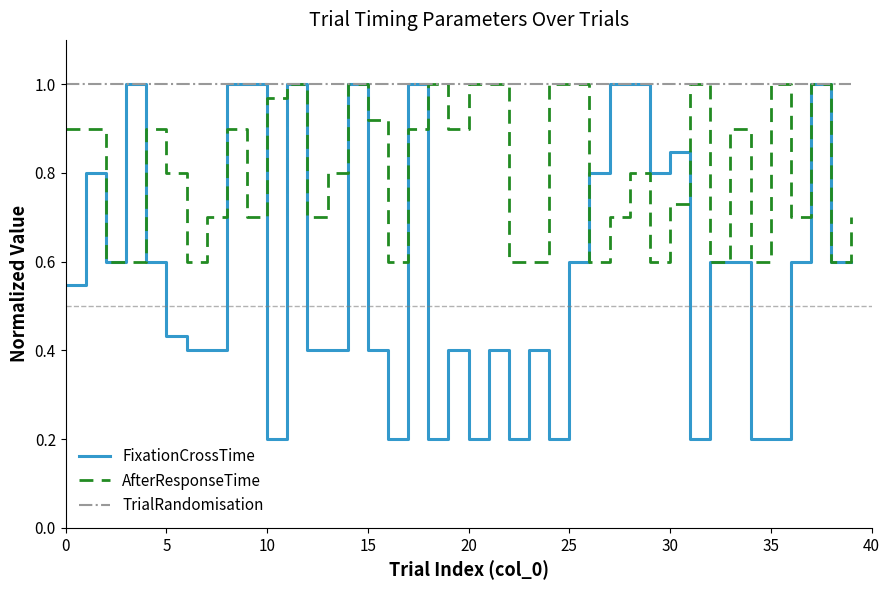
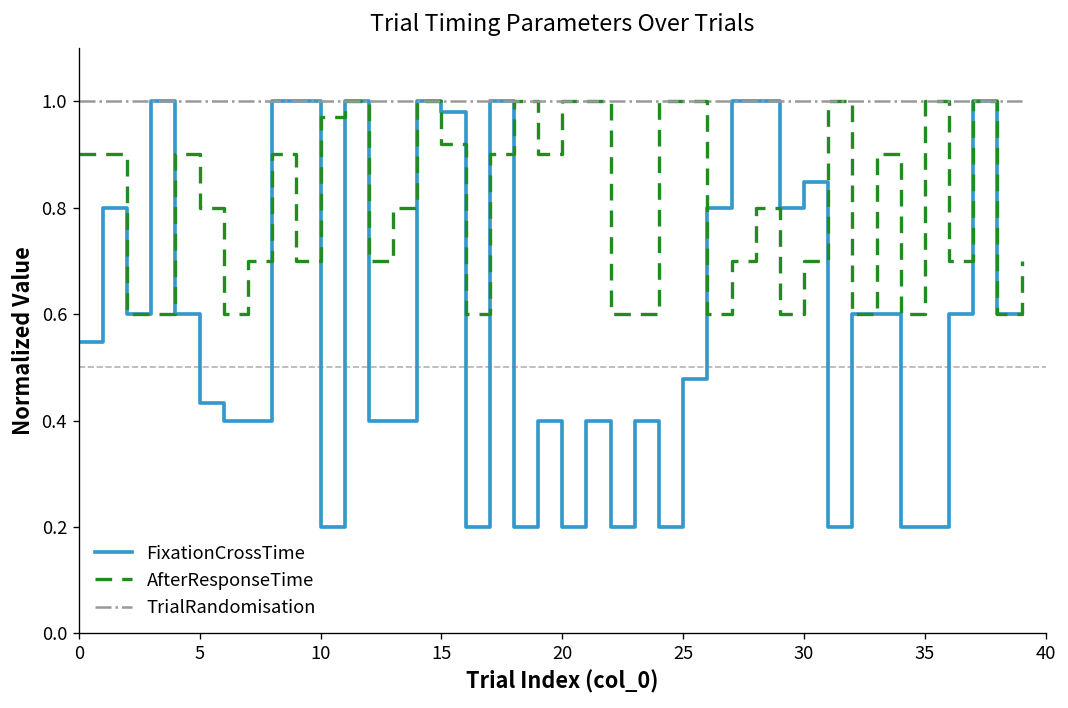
FixationCrossTime, 15: 0.40 -> 0.98
FixationCrossTime, 25: 0.60 -> 0.48
AfterResponseTime, 30: 0.73 -> 0.70
